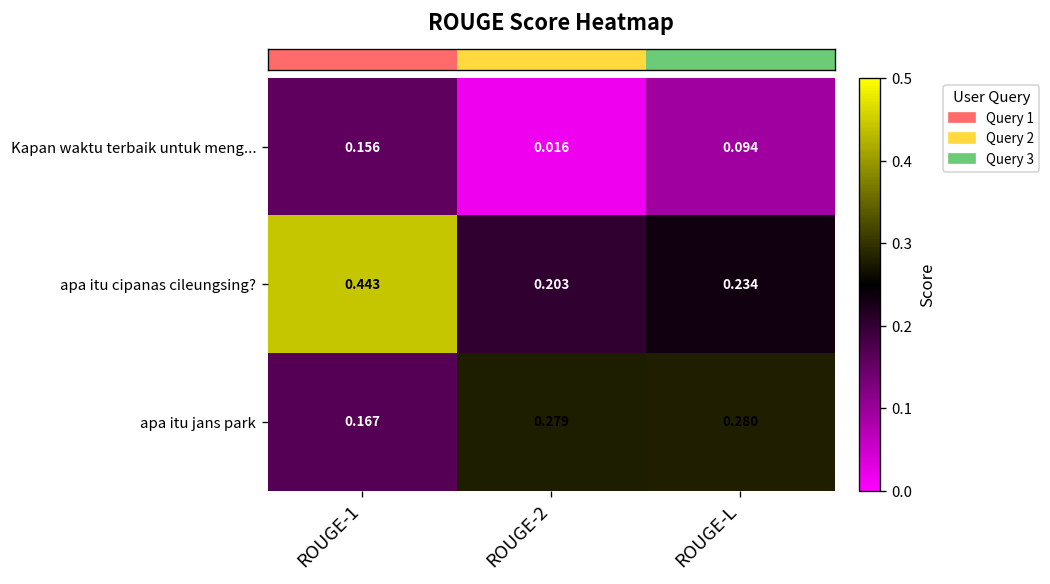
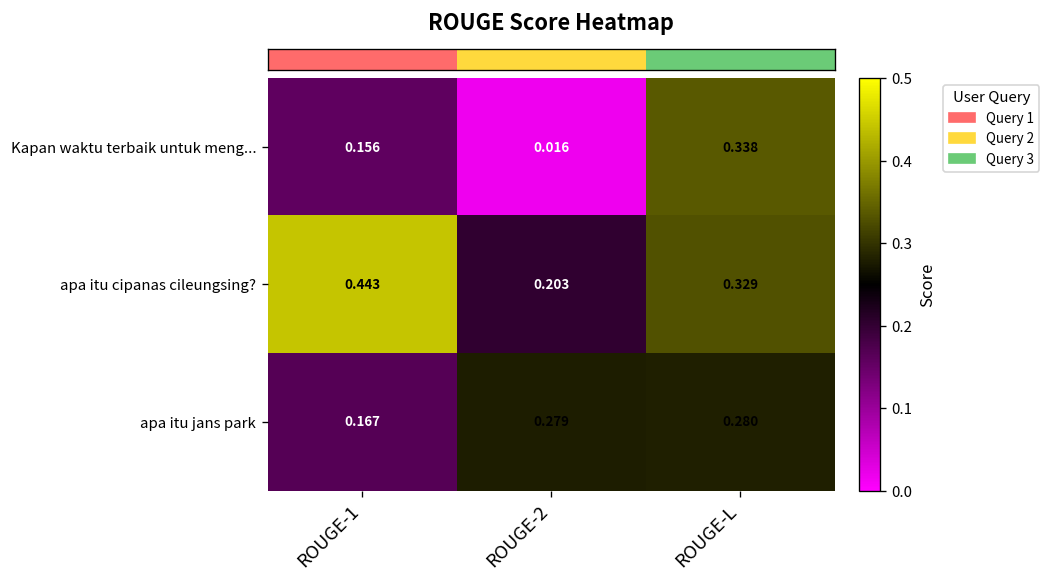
Kapan waktu terbaik untuk meng..., ROUGE-L: 0.094 -> 0.338
apa itu cipanas cileungsing?, ROUGE-L: 0.234 -> 0.329
